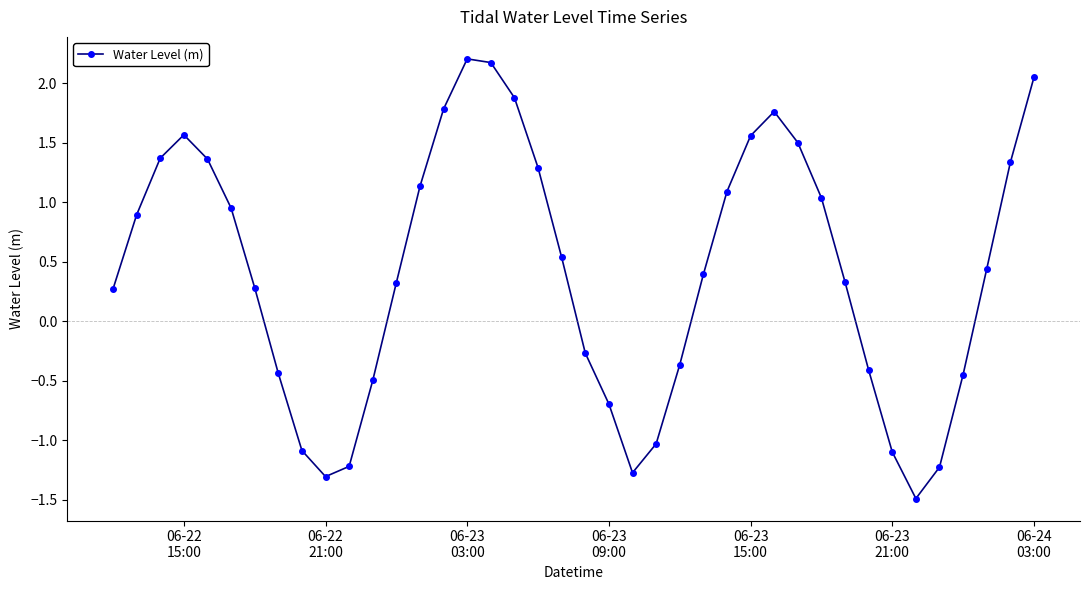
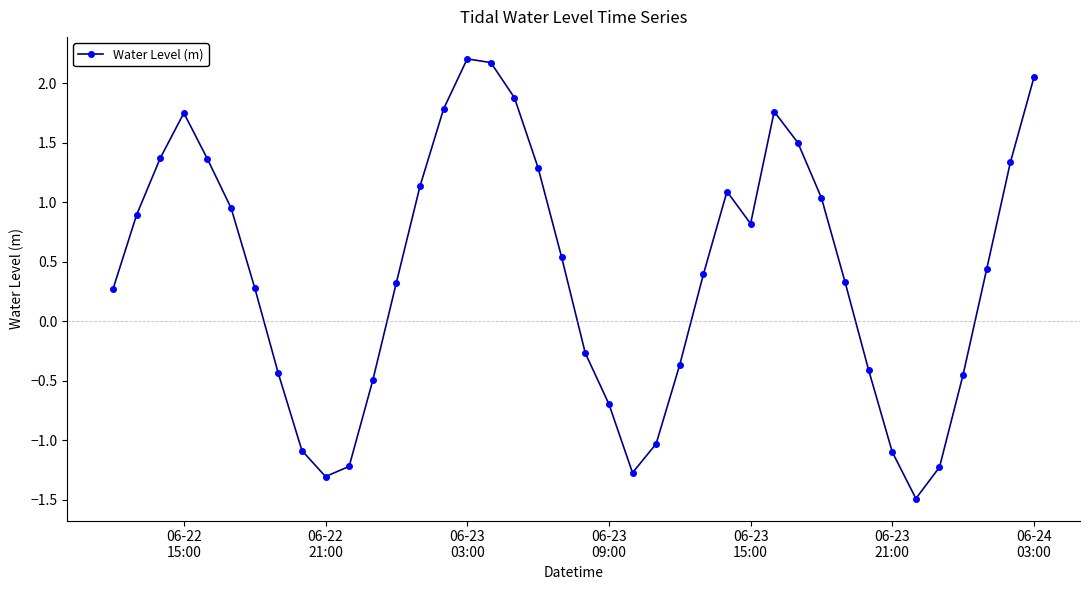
06-22 15:00: 1.57 -> 1.75
06-23 15:00: 1.56 -> 0.82
